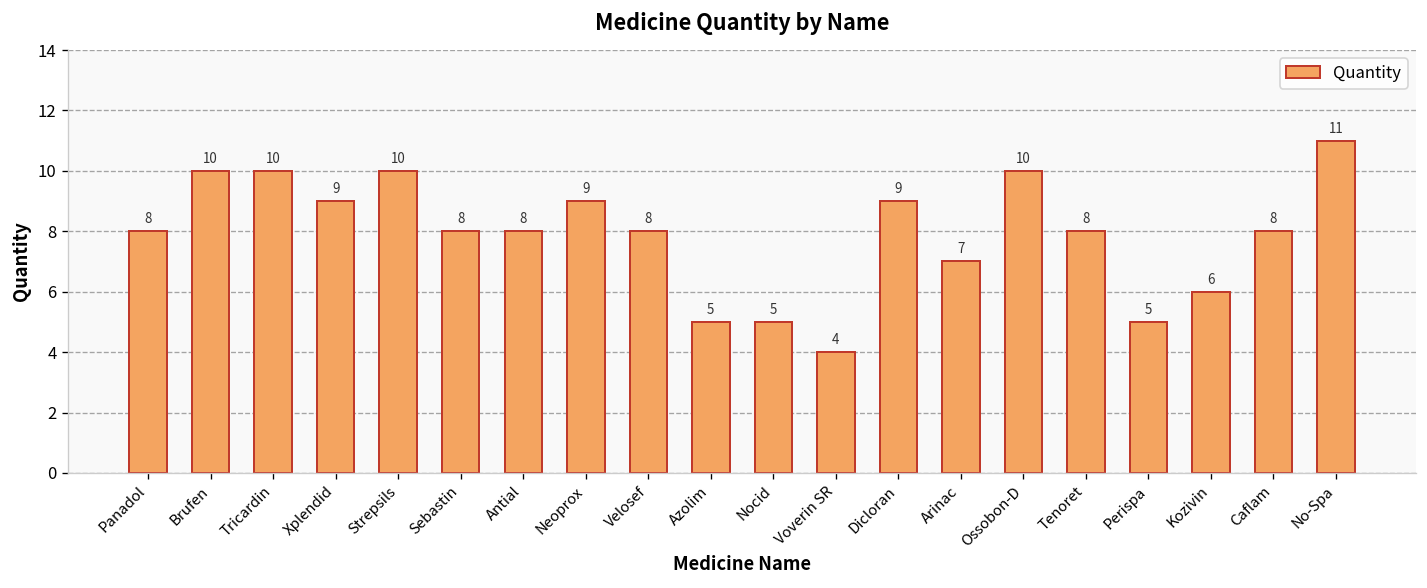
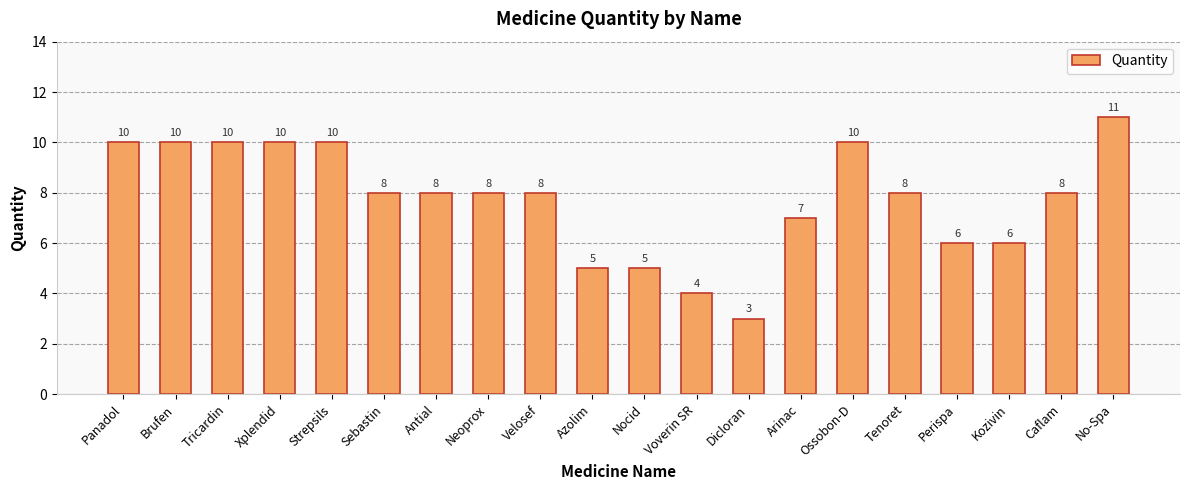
Panadol: 8 -> 10
Xplendid: 9 -> 10
Neoprox: 9 -> 8
Dicloran: 9 -> 3
Perispa: 5 -> 6
